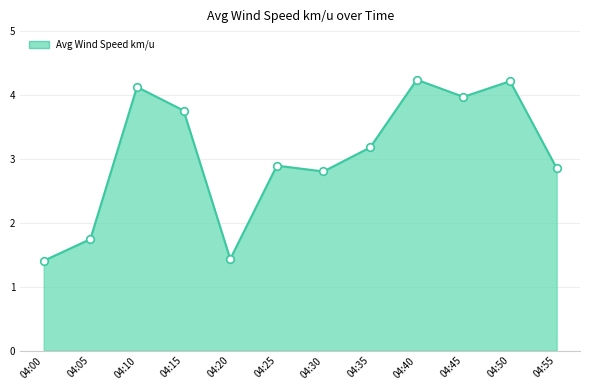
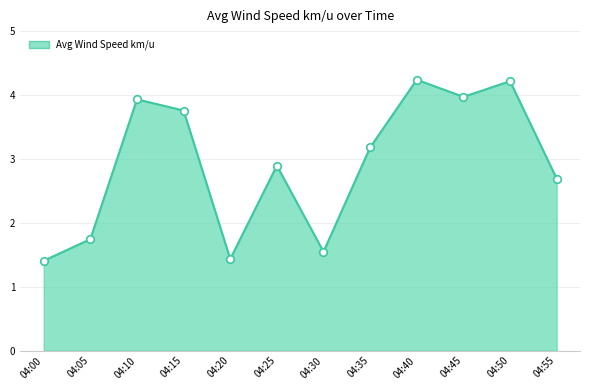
04:10: 4.1 -> 3.9
04:30: 2.8 -> 1.5
04:55: 2.9 -> 2.7
